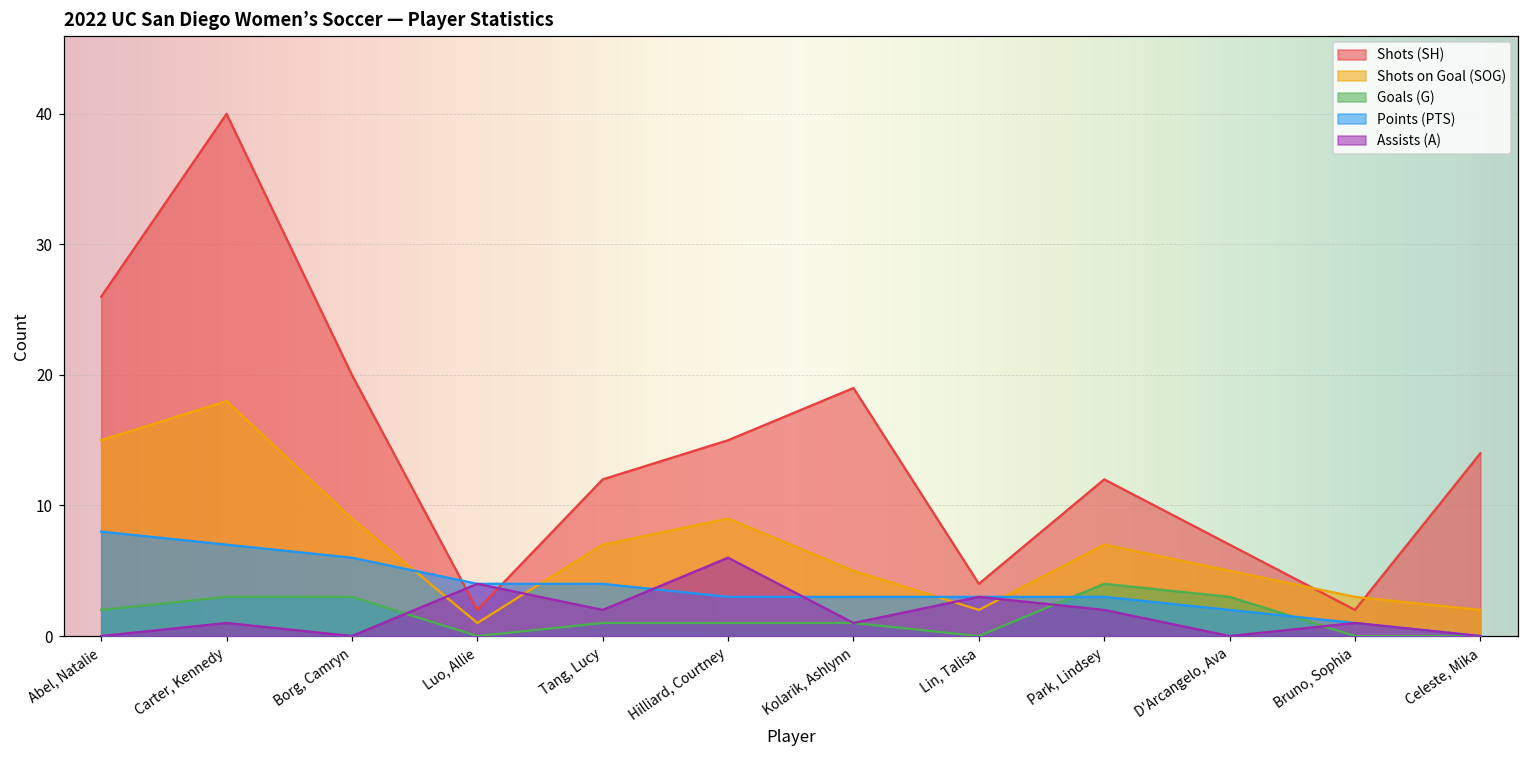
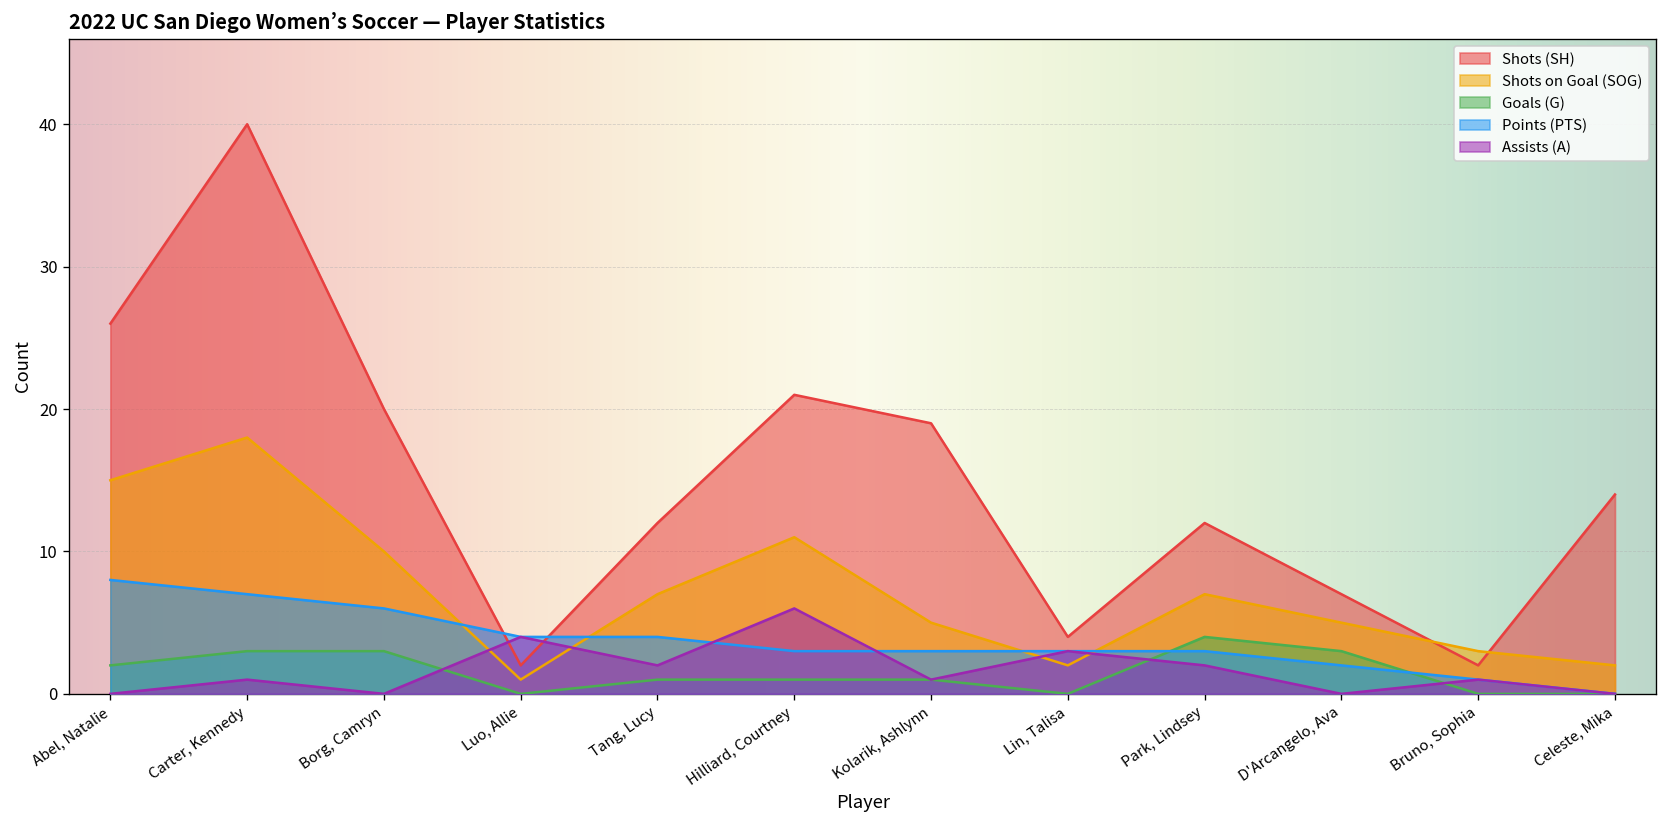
Shots on Goal (SOG), Borg, Camryn: 9 -> 10
Shots (SH), Hilliard, Courtney: 15 -> 21
Shots on Goal (SOG), Hilliard, Courtney: 9 -> 11
